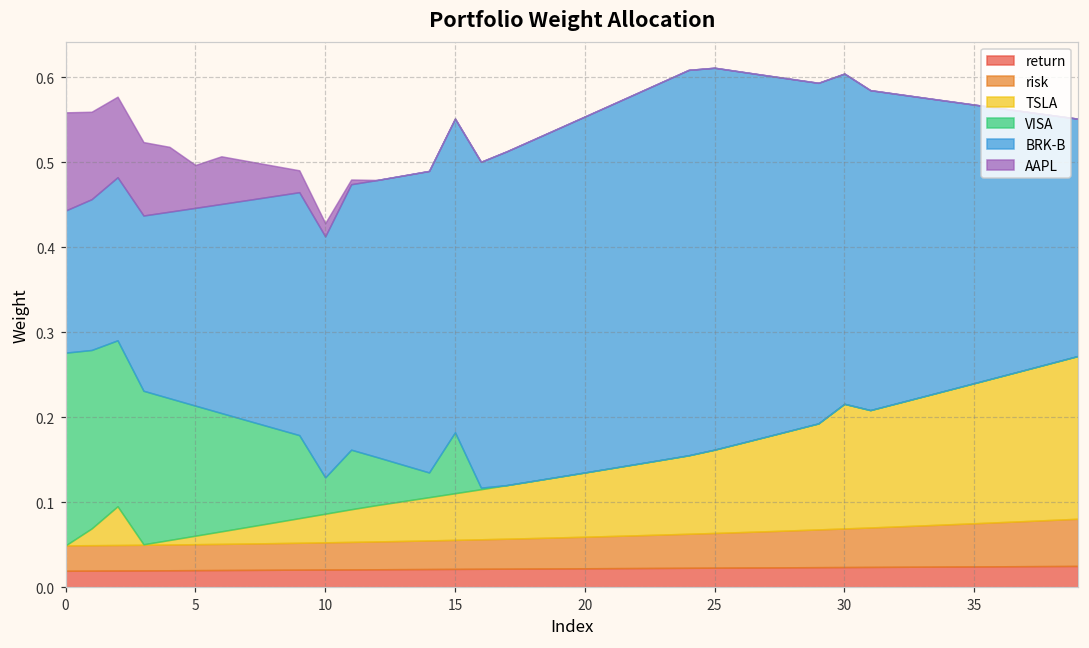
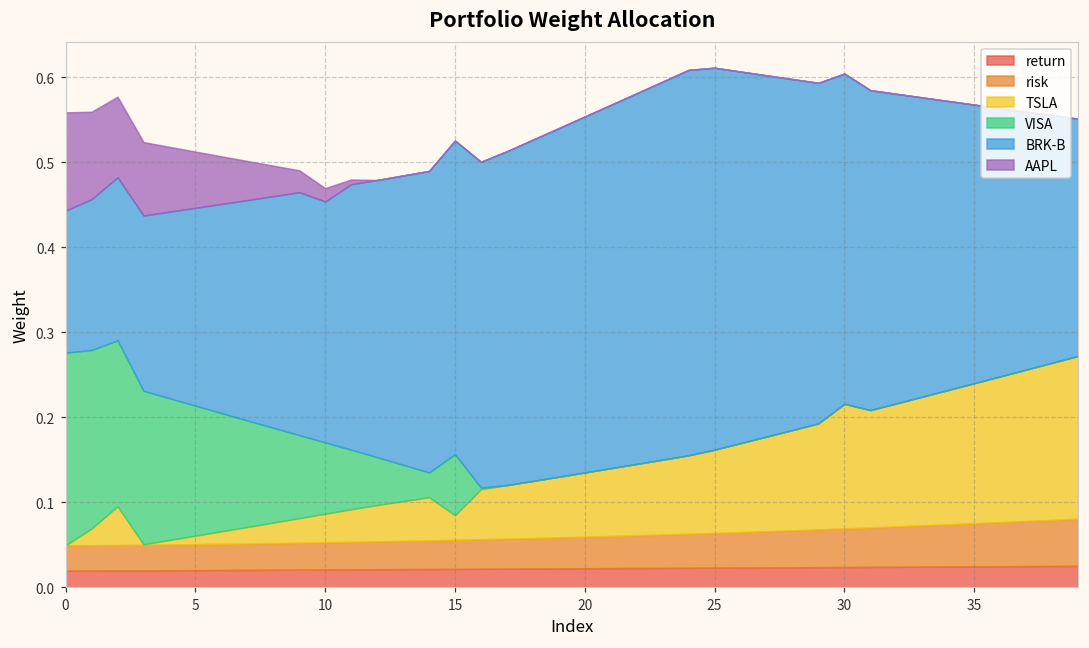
AAPL, 5: 0.05 -> 0.07
VISA, 10: 0.04 -> 0.08
TSLA, 15: 0.05 -> 0.03
